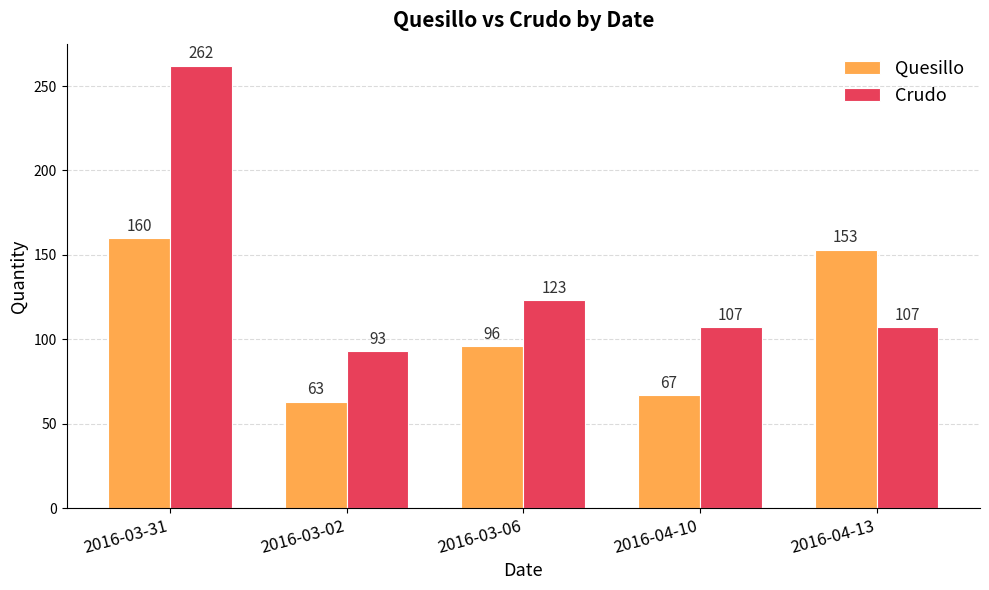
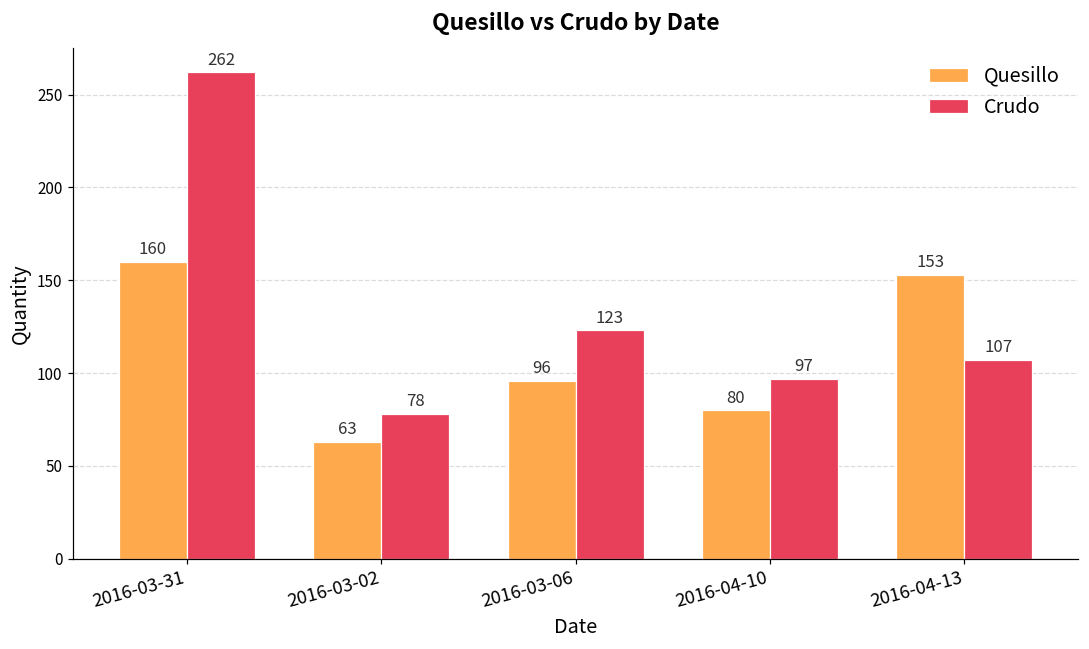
Crudo, 2016-03-02: 93 -> 78
Quesillo, 2016-04-10: 67 -> 80
Crudo, 2016-04-10: 107 -> 97
